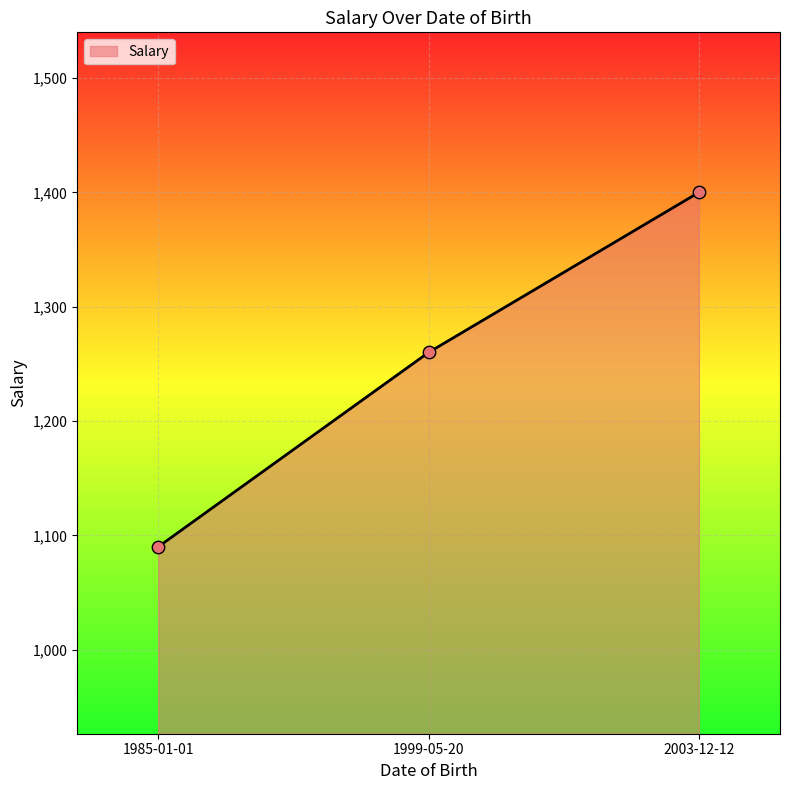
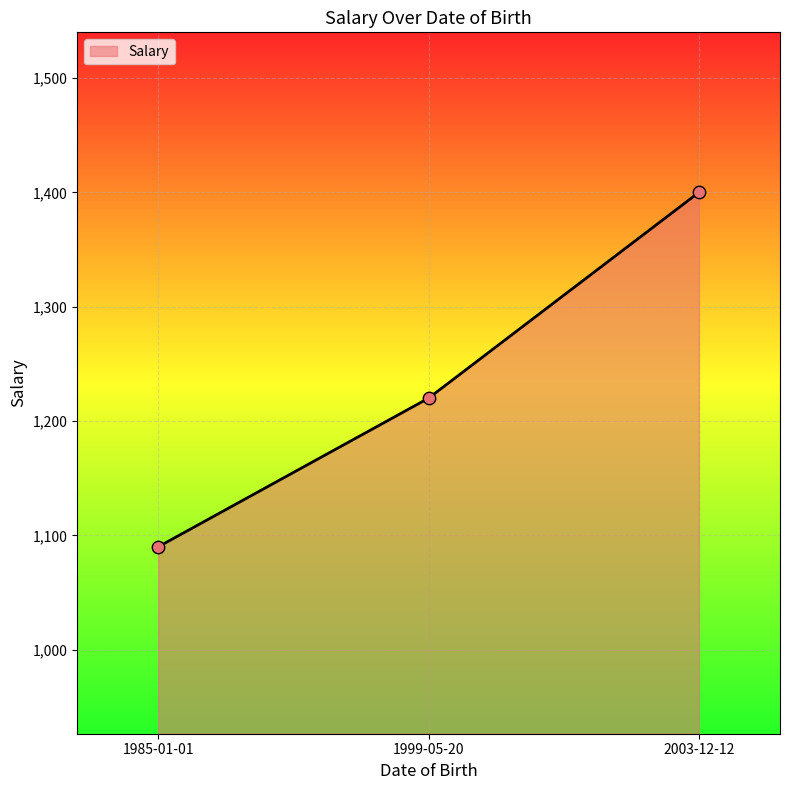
1999-05-20: 1,260 -> 1,220
